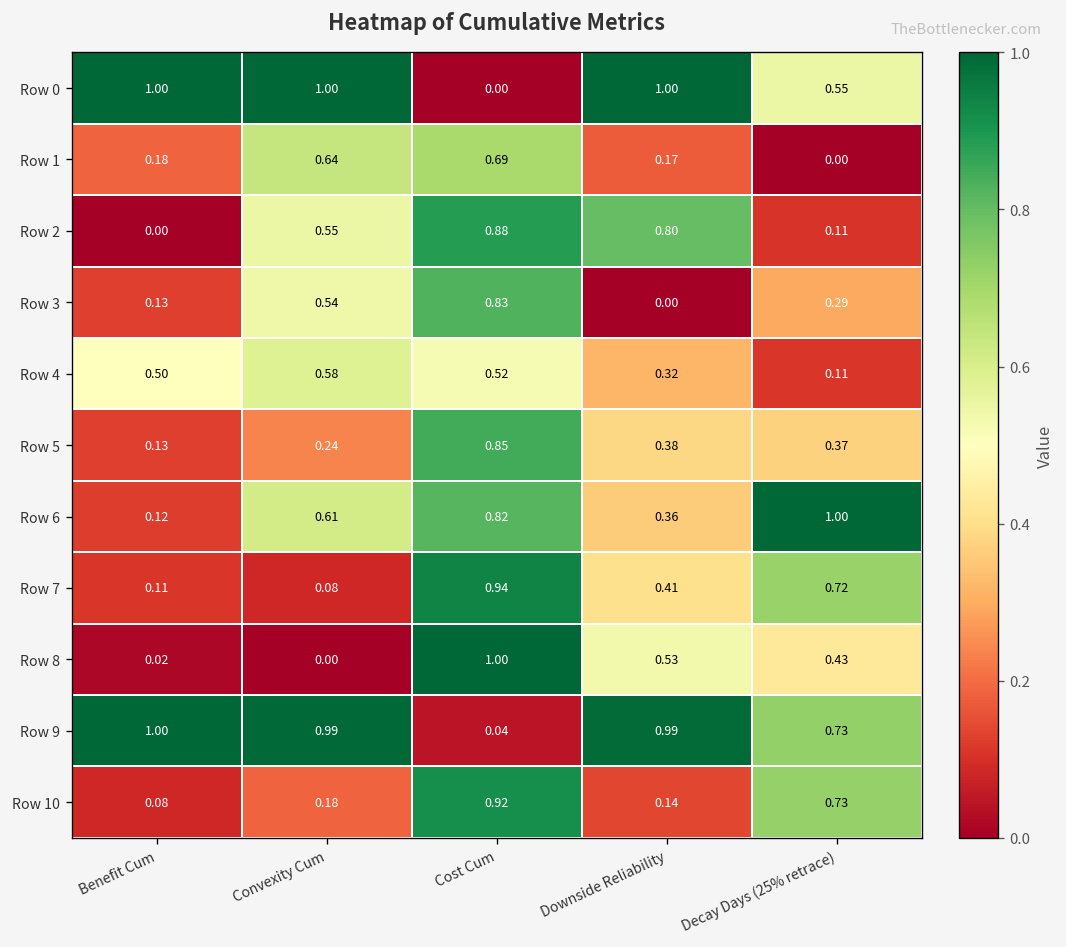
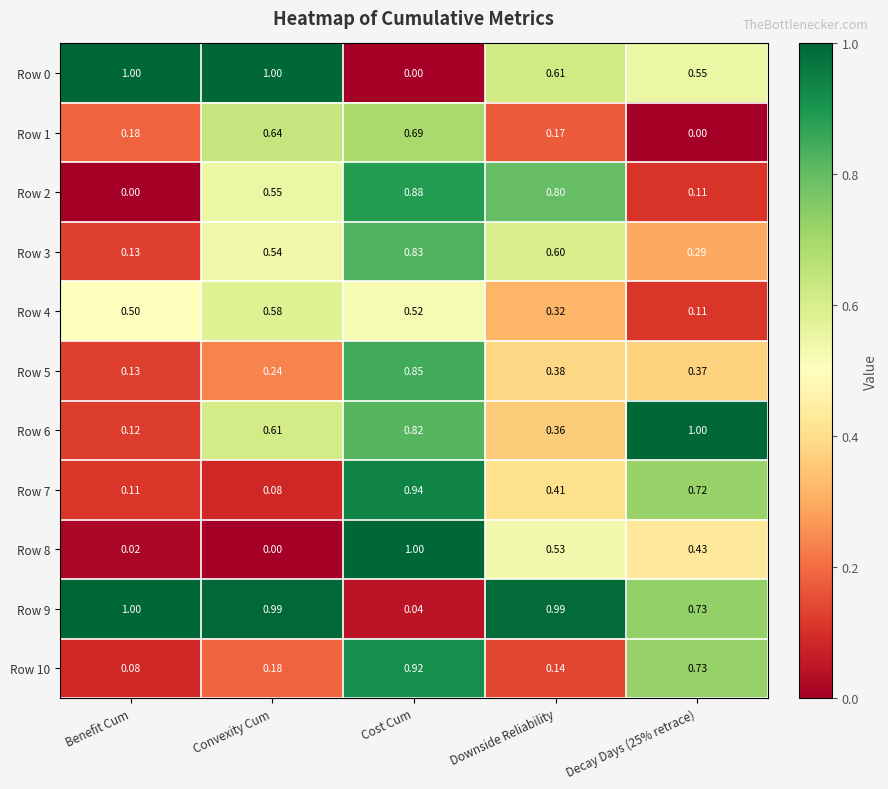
Row 0, Downside Reliability: 1.00 -> 0.61
Row 3, Downside Reliability: 0.00 -> 0.60
